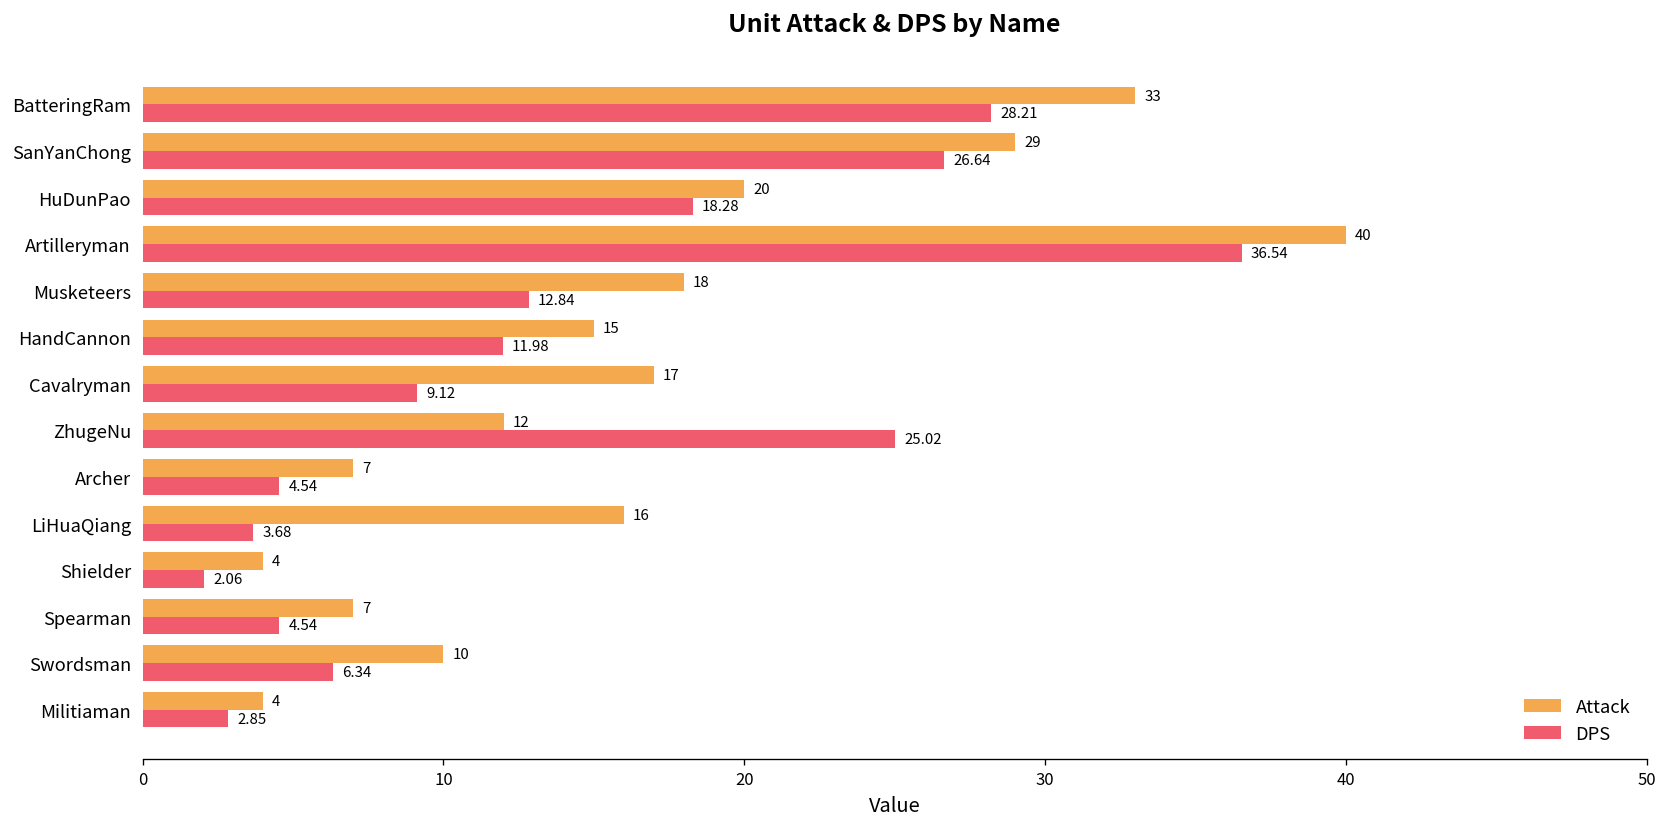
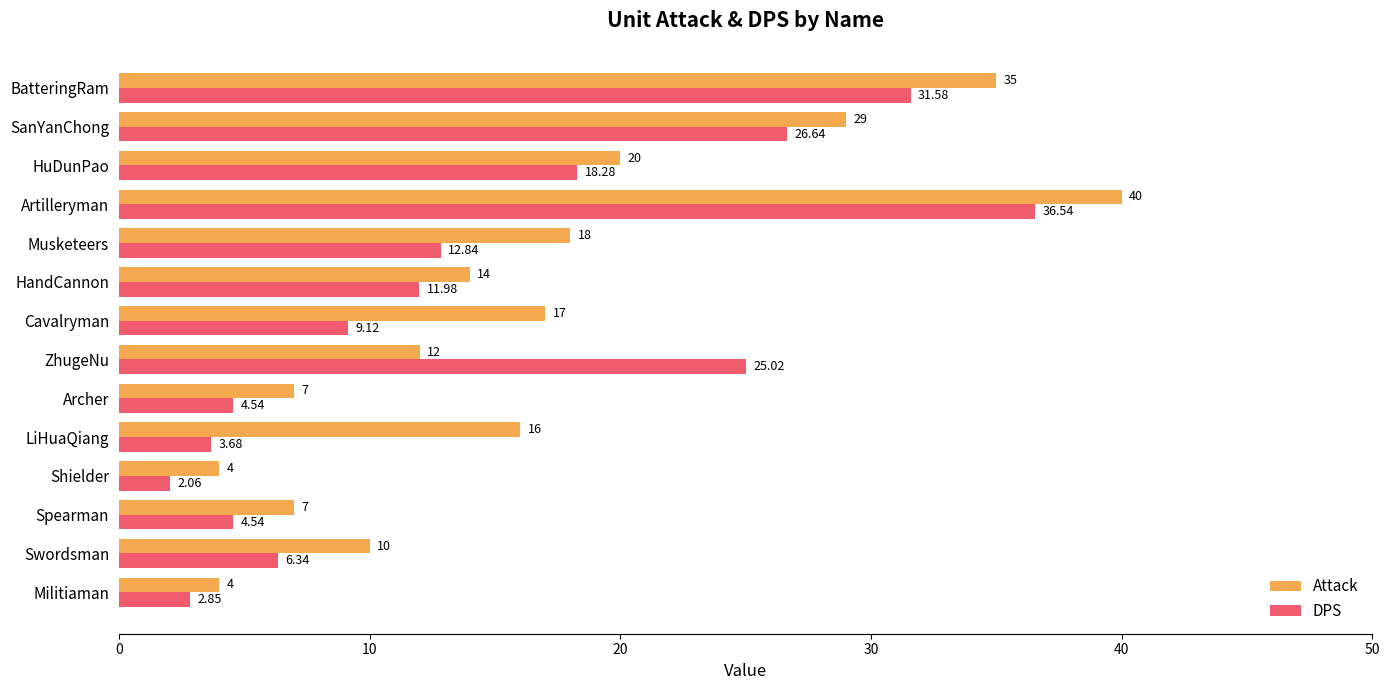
Attack, BatteringRam: 33 -> 35
DPS, BatteringRam: 28.21 -> 31.58
Attack, HandCannon: 15 -> 14
